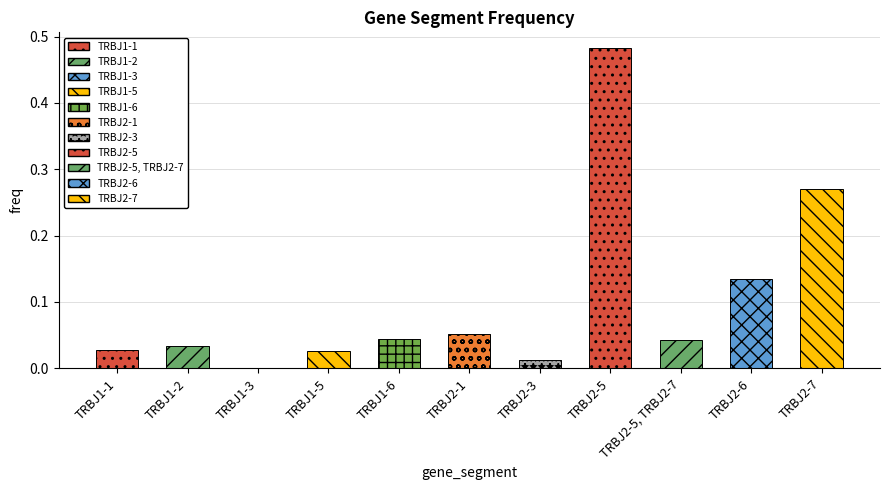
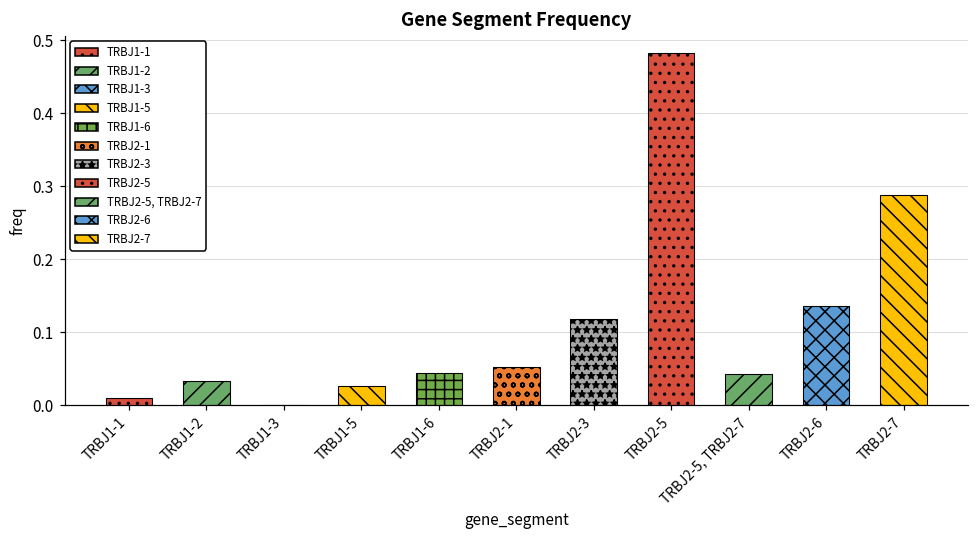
TRBJ1-1: 0.03 -> 0.01
TRBJ2-3: 0.01 -> 0.12
TRBJ2-7: 0.27 -> 0.29
